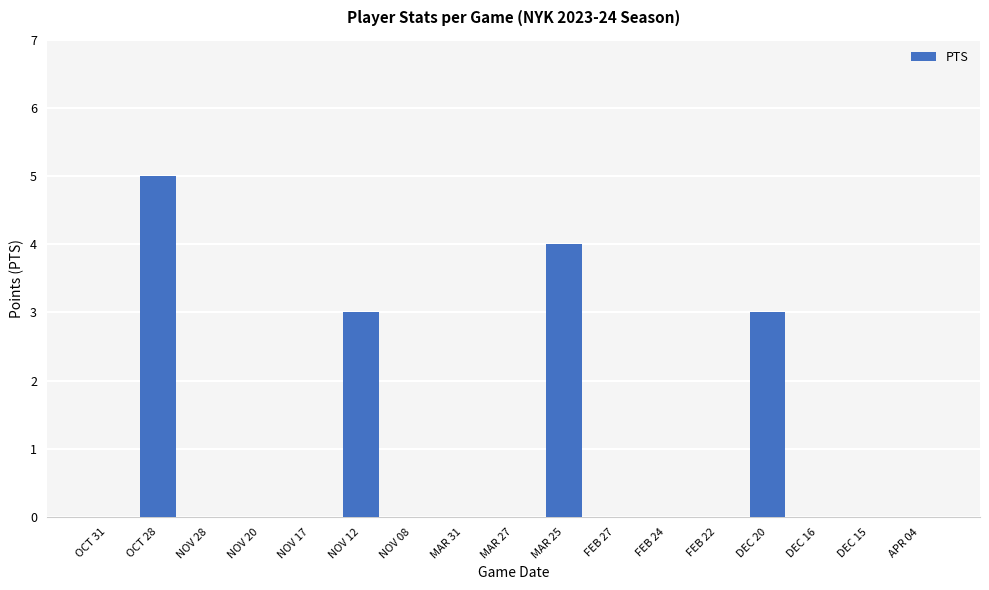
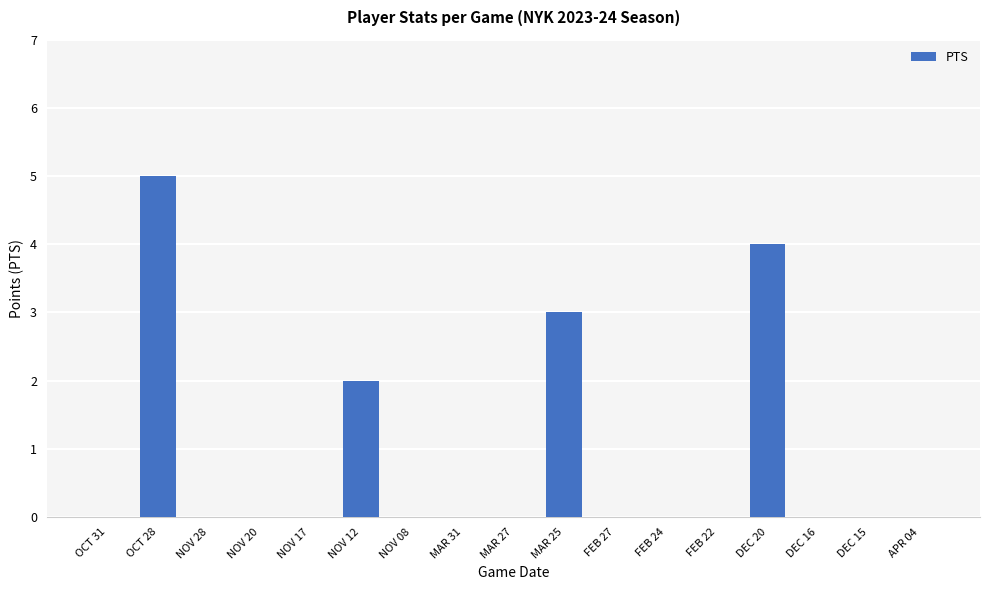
NOV 12: 3 -> 2
MAR 25: 4 -> 3
DEC 20: 3 -> 4
